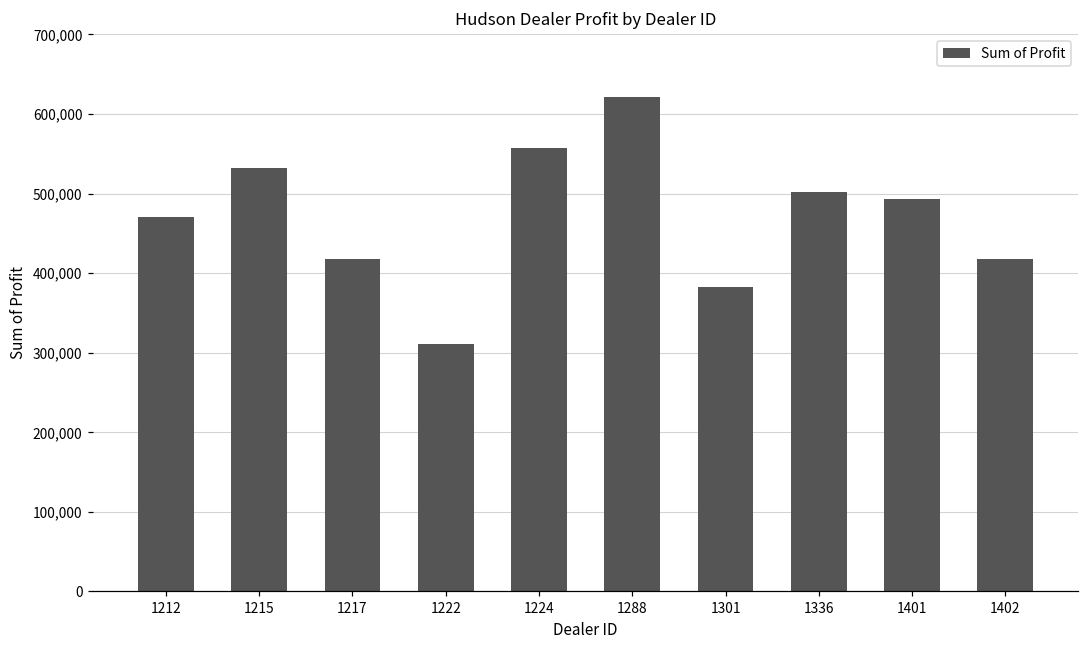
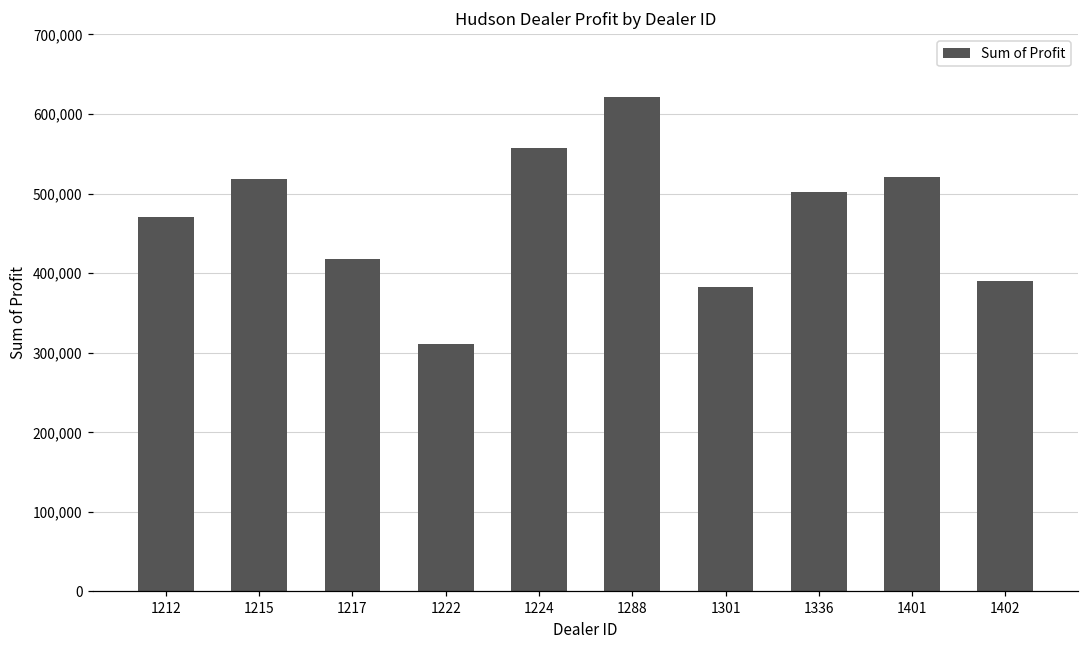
1215: 530,000 -> 520,000
1401: 490,000 -> 520,000
1402: 420,000 -> 390,000
